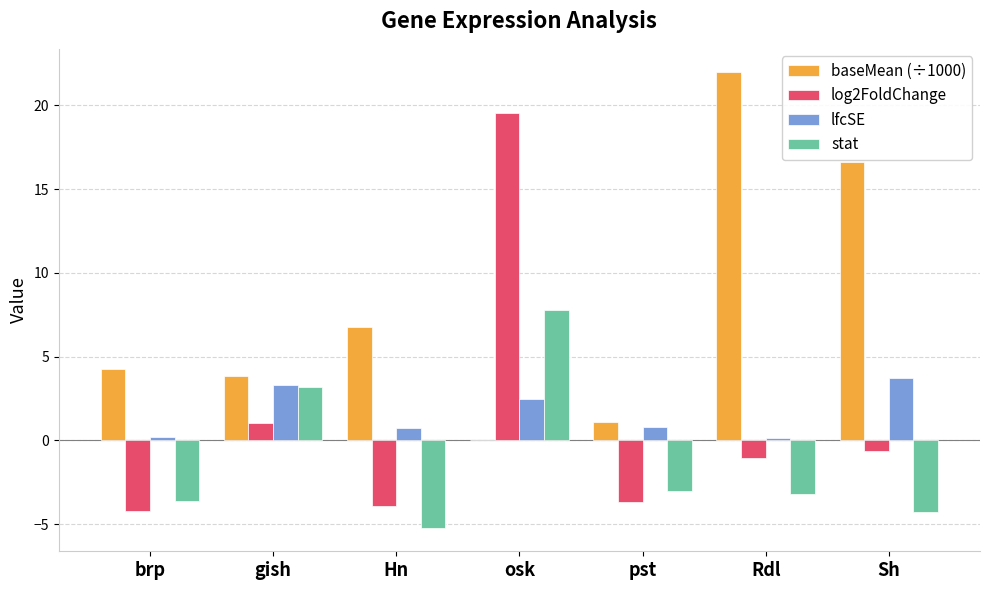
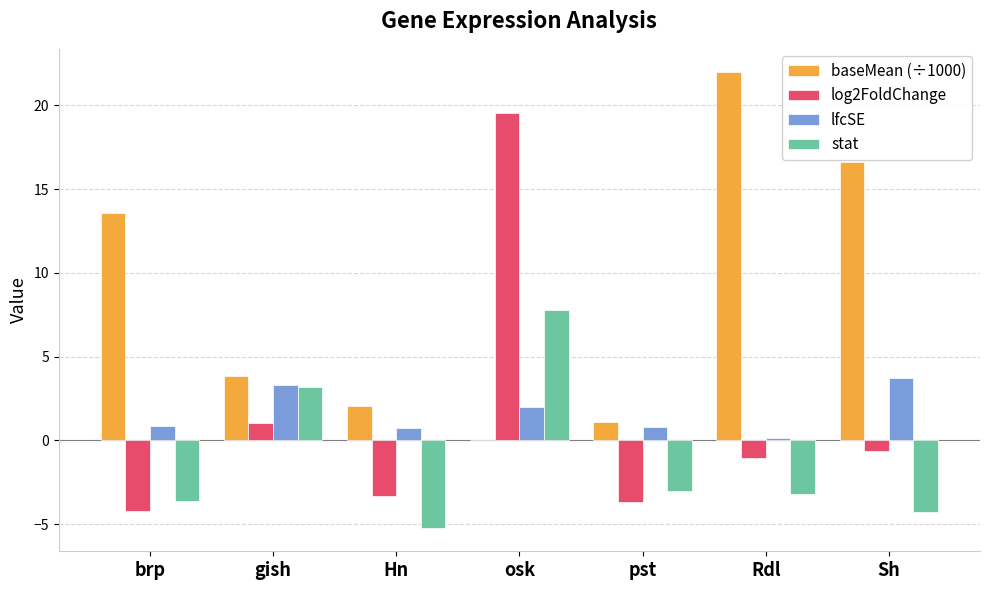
baseMean (÷1000), brp: 4.3 -> 13.6
lfcSE, brp: 0.2 -> 0.9
baseMean (÷1000), Hn: 6.8 -> 2.0
log2FoldChange, Hn: -3.9 -> -3.3
lfcSE, osk: 2.5 -> 2.0
